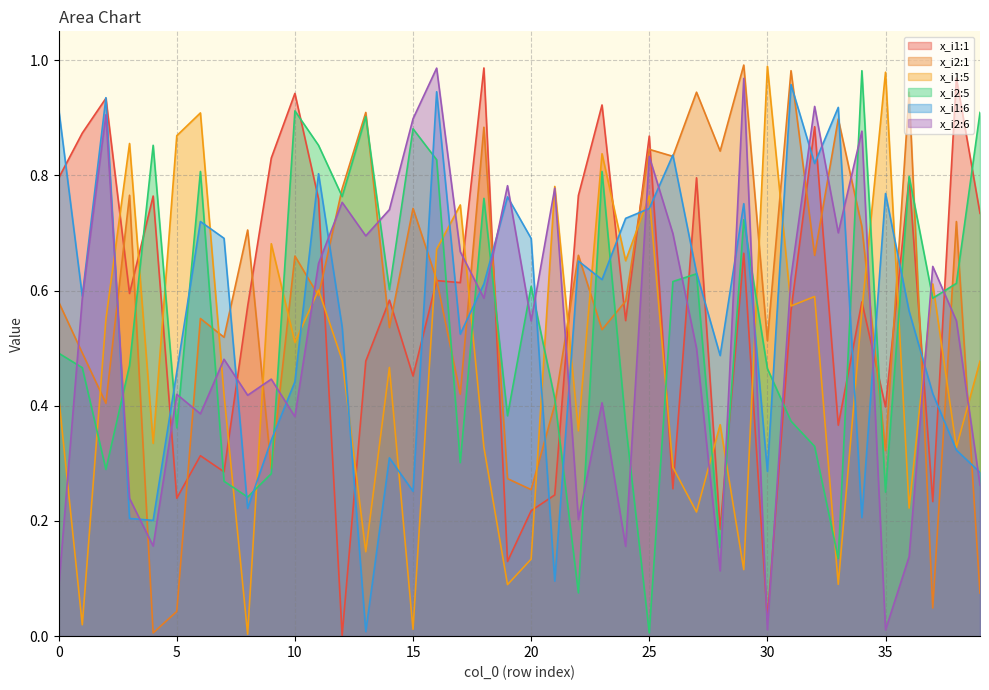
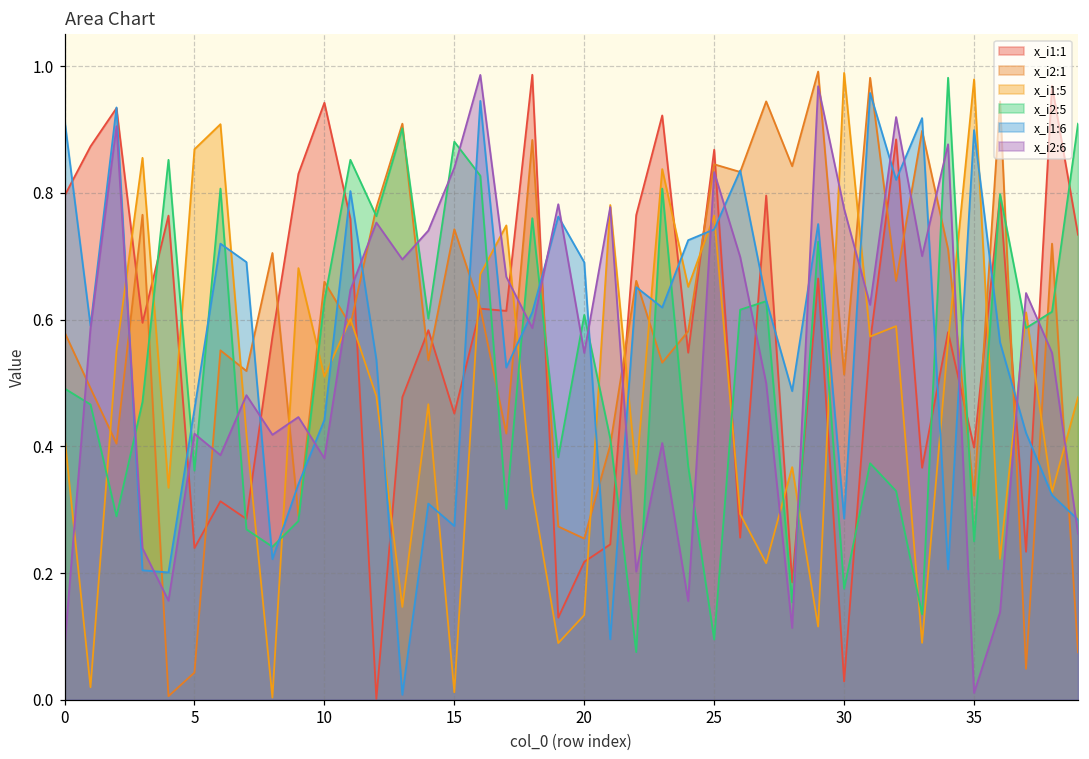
x_i2:5, 10: 0.91 -> 0.63
x_i1:6, 15: 0.25 -> 0.27
x_i2:6, 15: 0.90 -> 0.84
x_i2:5, 25: 0.01 -> 0.10
x_i2:5, 30: 0.46 -> 0.18
x_i2:6, 30: 0.01 -> 0.77
x_i1:6, 35: 0.77 -> 0.90
